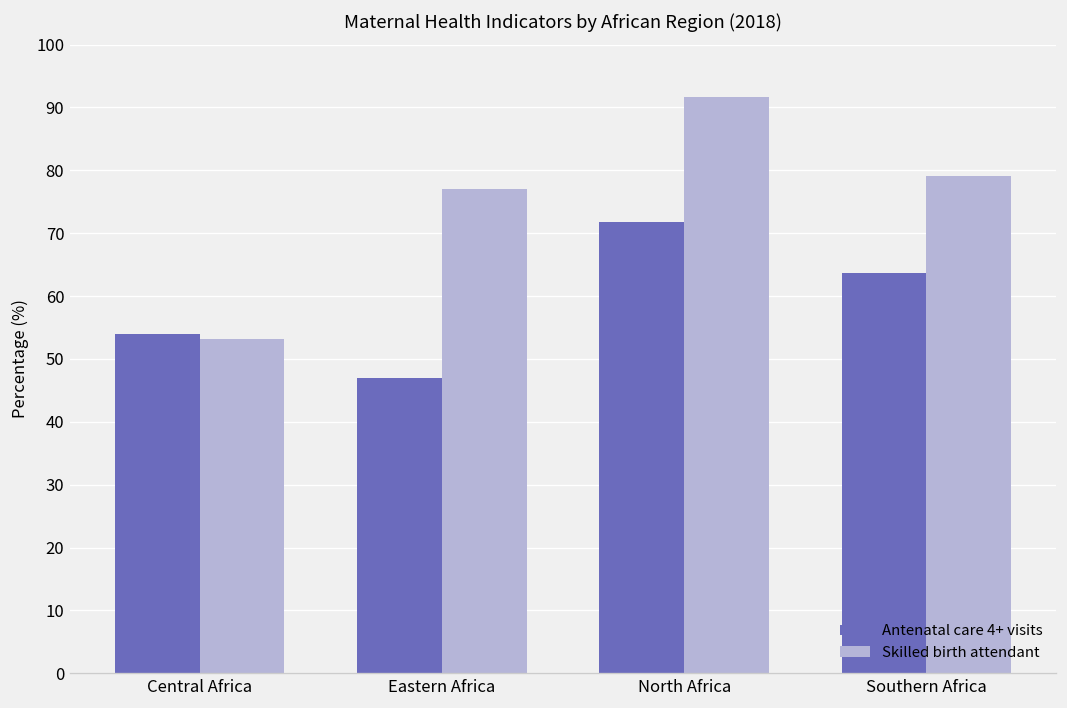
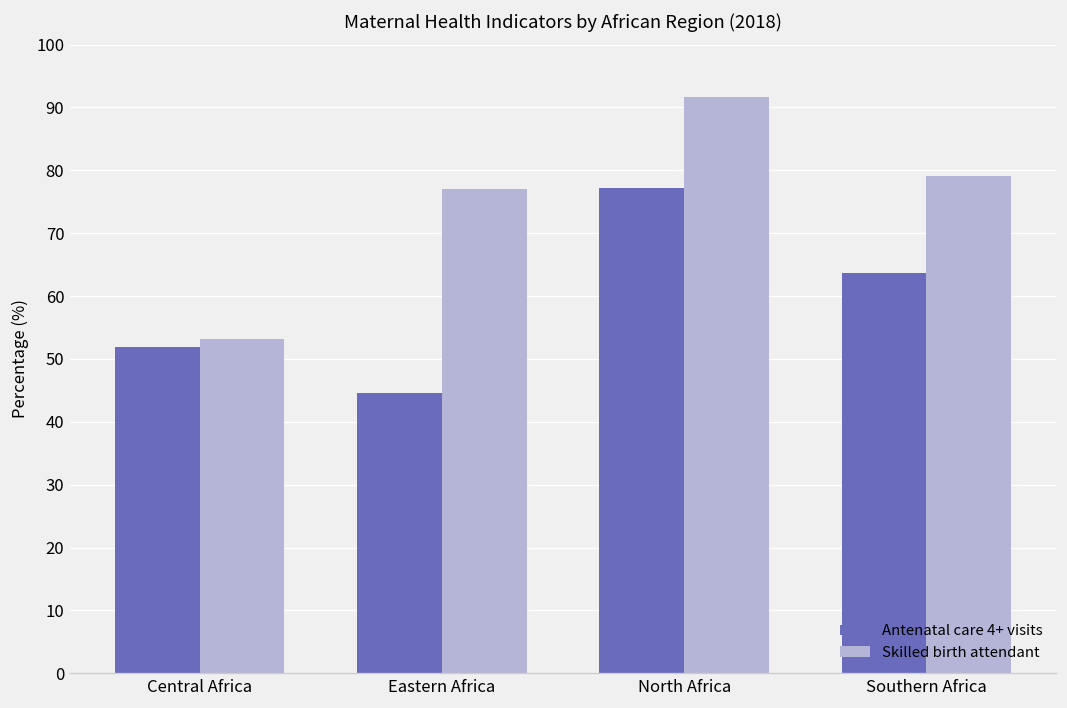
Antenatal care 4+ visits, Central Africa: 54 -> 52
Antenatal care 4+ visits, Eastern Africa: 47 -> 45
Antenatal care 4+ visits, North Africa: 72 -> 77
